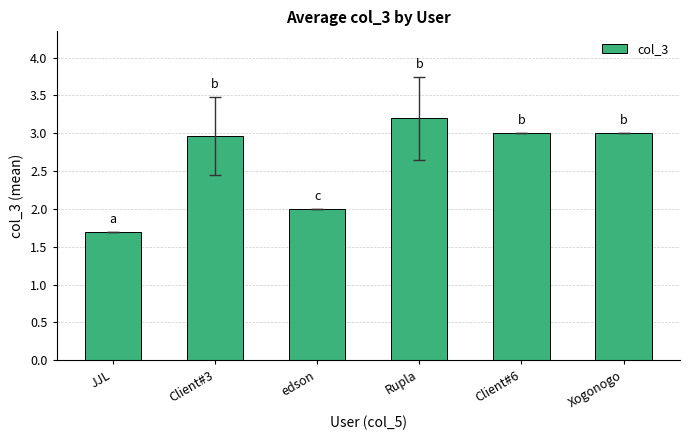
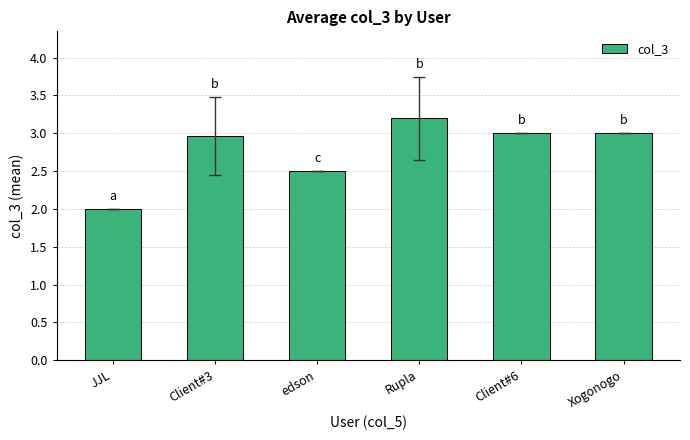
col_3, JJL: 1.7 -> 2.0
col_3, edson: 2.0 -> 2.5
